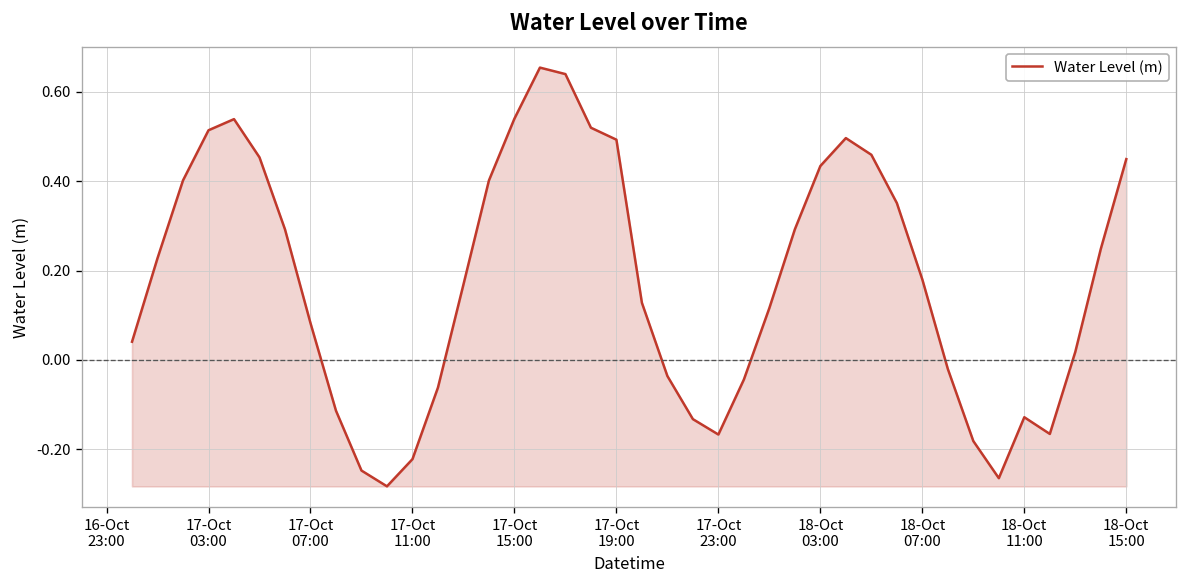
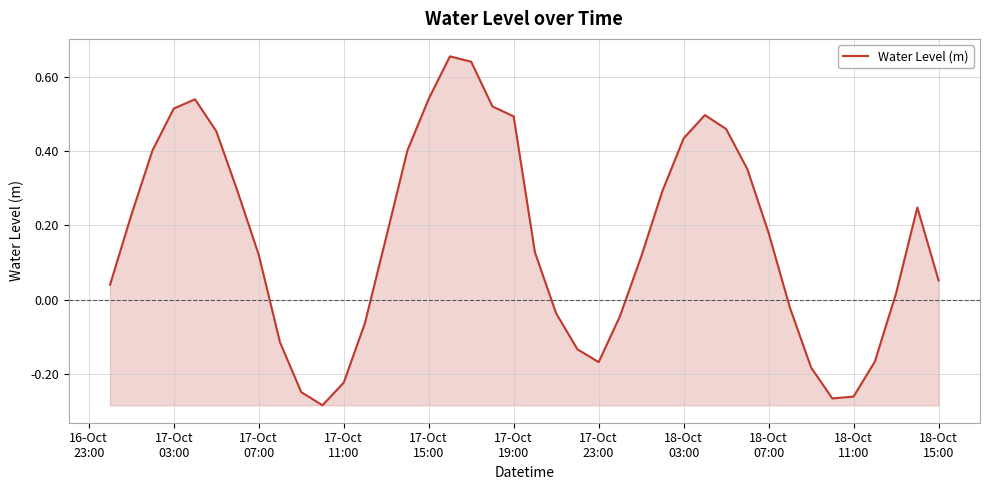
17-Oct 07:00: 0.08 -> 0.12
18-Oct 11:00: -0.13 -> -0.26
18-Oct 15:00: 0.45 -> 0.05
